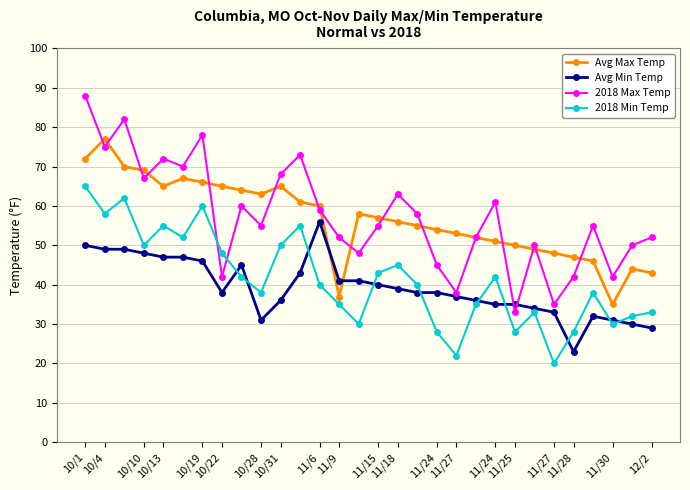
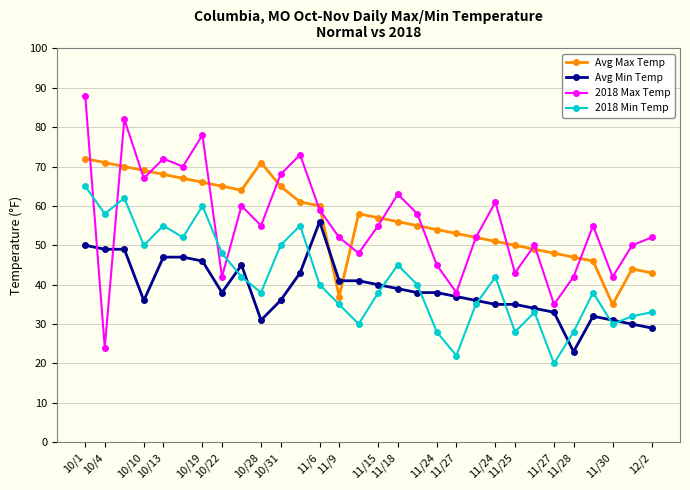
Avg Max Temp, 10/4: 77 -> 71
2018 Max Temp, 10/4: 75 -> 24
Avg Min Temp, 10/10: 48 -> 36
Avg Max Temp, 10/13: 65 -> 68
Avg Max Temp, 10/28: 63 -> 71
2018 Min Temp, 11/15: 43 -> 38
2018 Max Temp, 11/25: 33 -> 43
